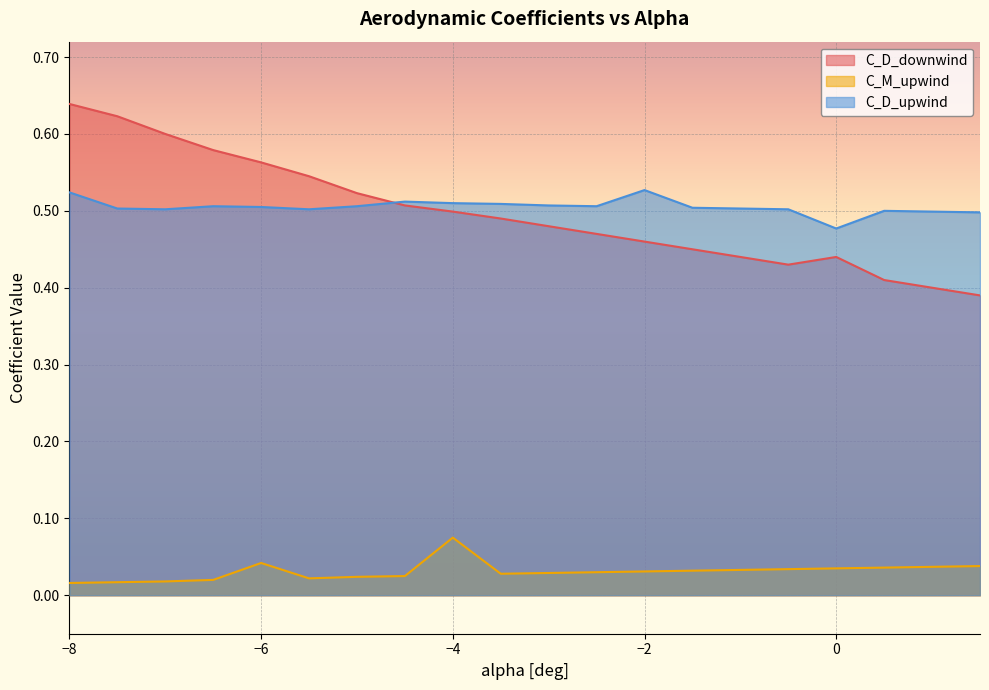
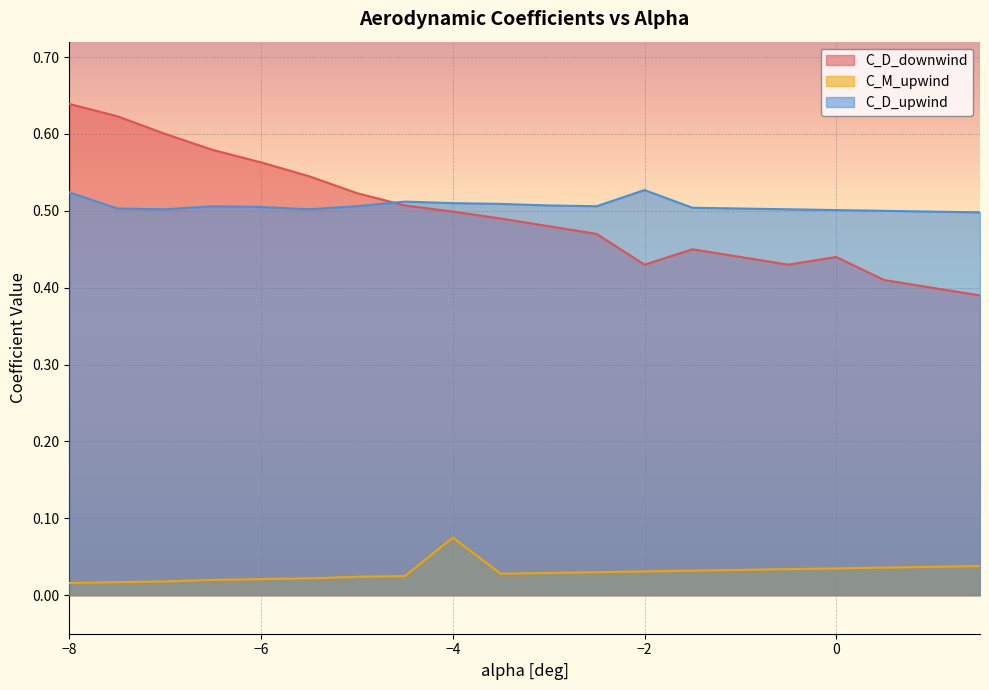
C_M_upwind, −6: 0.04 -> 0.02
C_D_downwind, −2: 0.46 -> 0.43
C_D_upwind, 0: 0.48 -> 0.50
